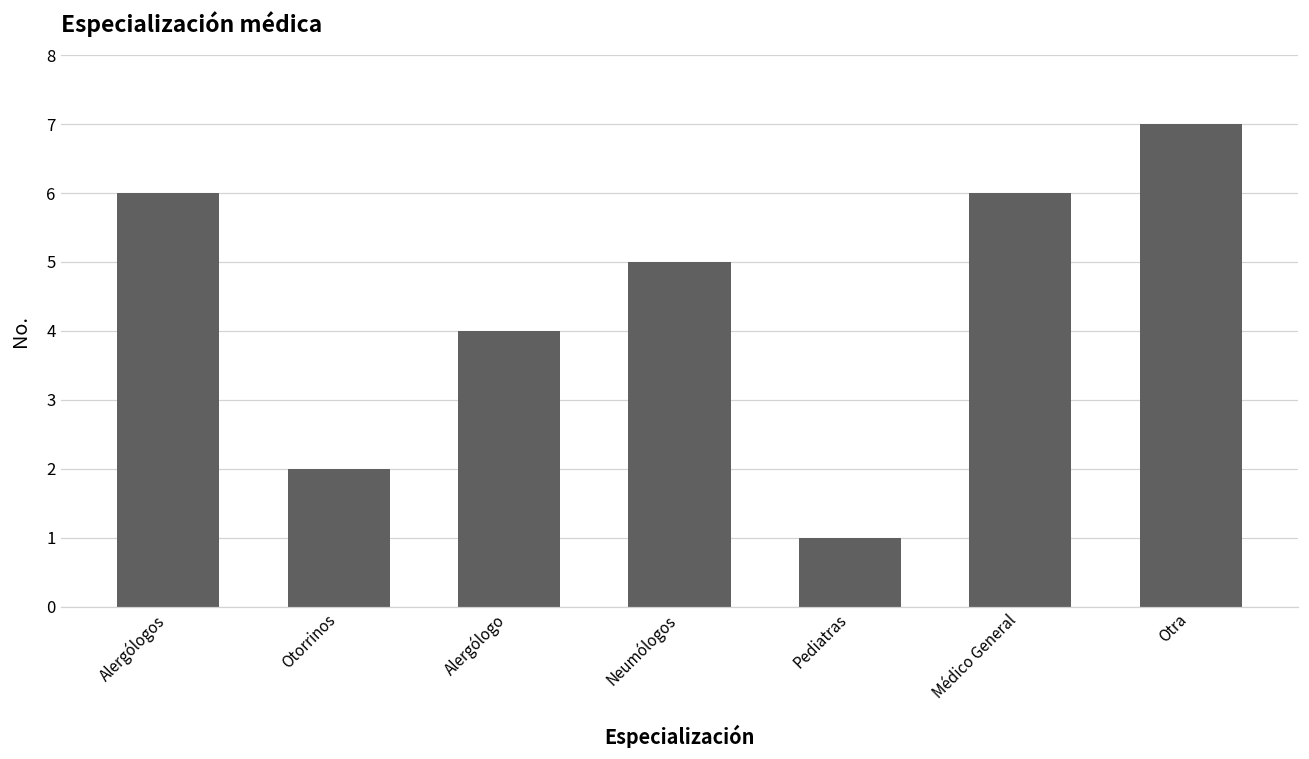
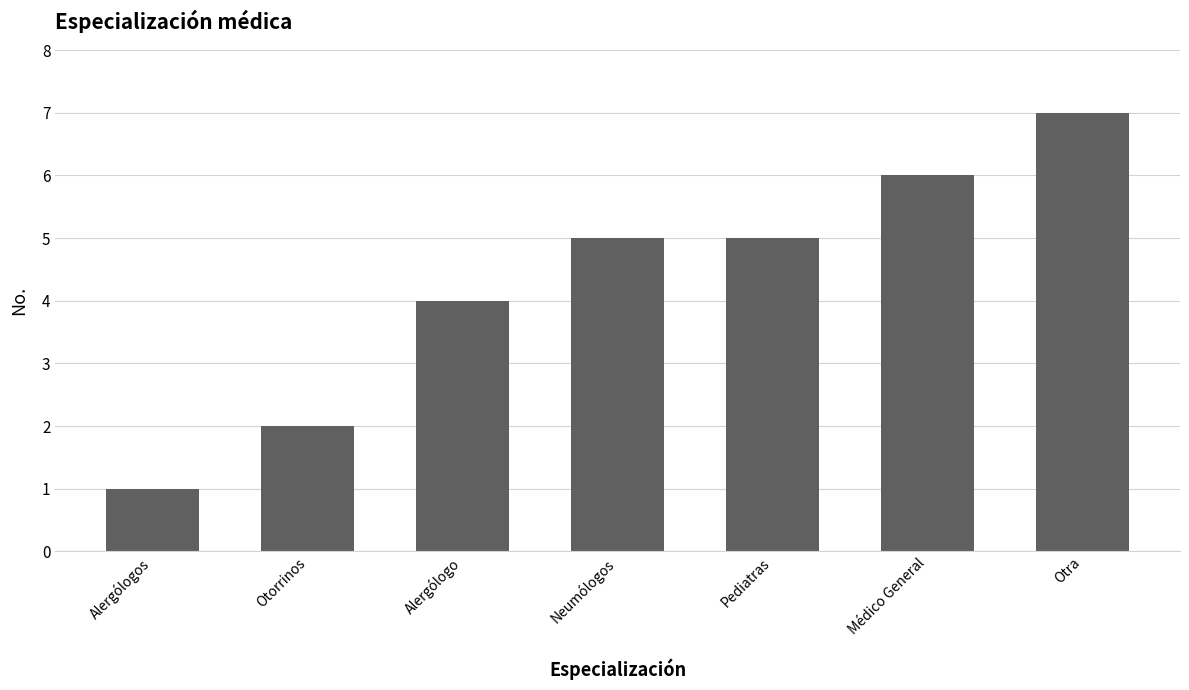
Alergólogos: 6 -> 1
Pediatras: 1 -> 5
